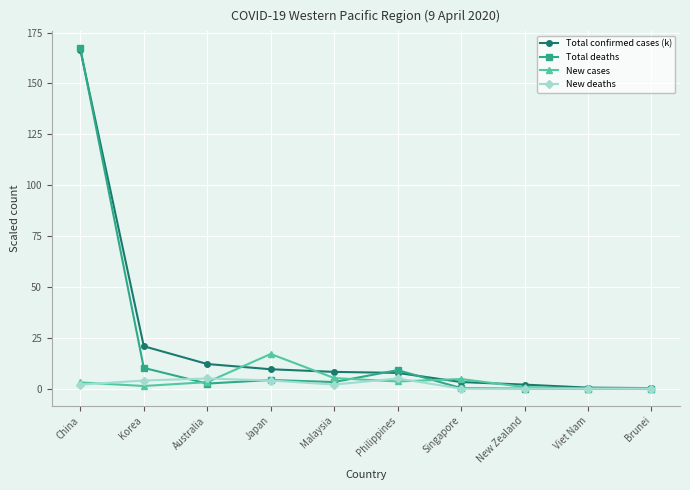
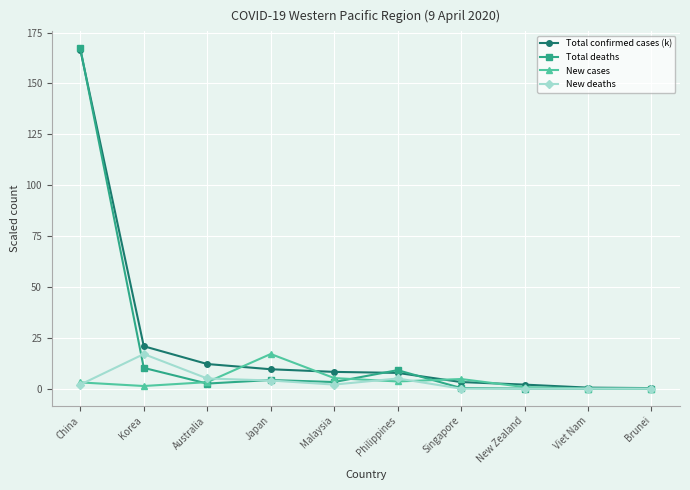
New deaths, Korea: 4 -> 17
